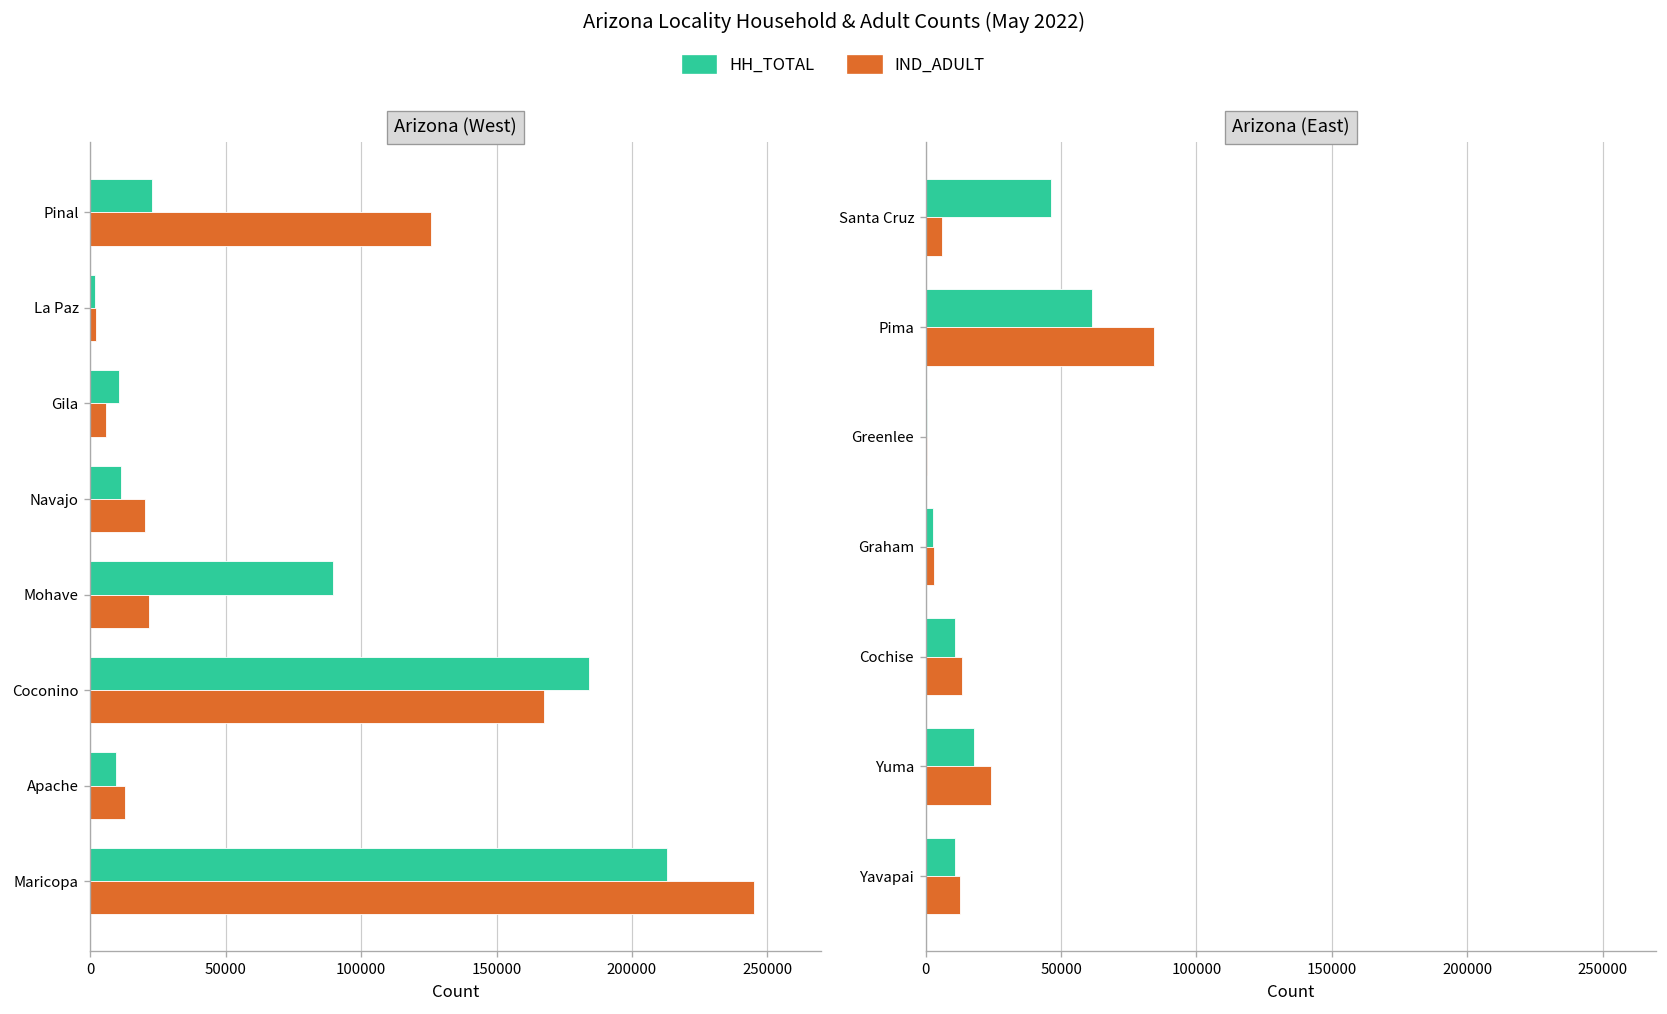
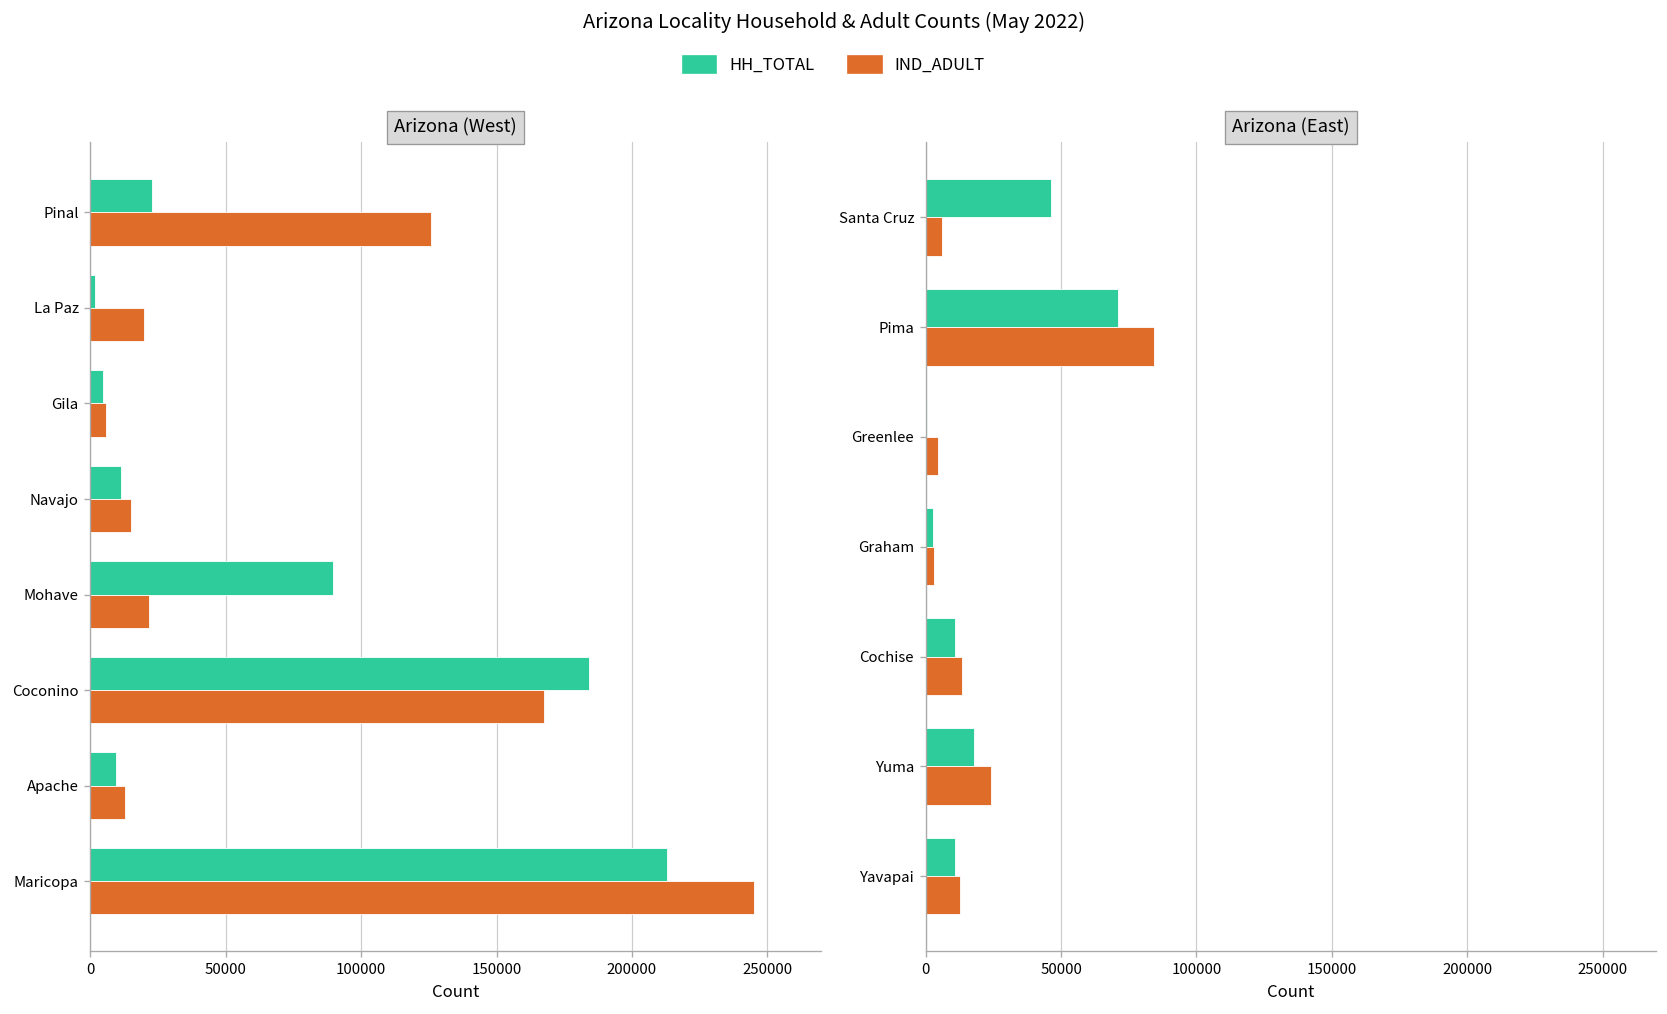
Arizona (West), IND_ADULT, La Paz: 2000 -> 20000
Arizona (West), HH_TOTAL, Gila: 11000 -> 5000
Arizona (West), IND_ADULT, Navajo: 20000 -> 15000
Arizona (East), HH_TOTAL, Pima: 62000 -> 71000
Arizona (East), IND_ADULT, Greenlee: 0 -> 5000
